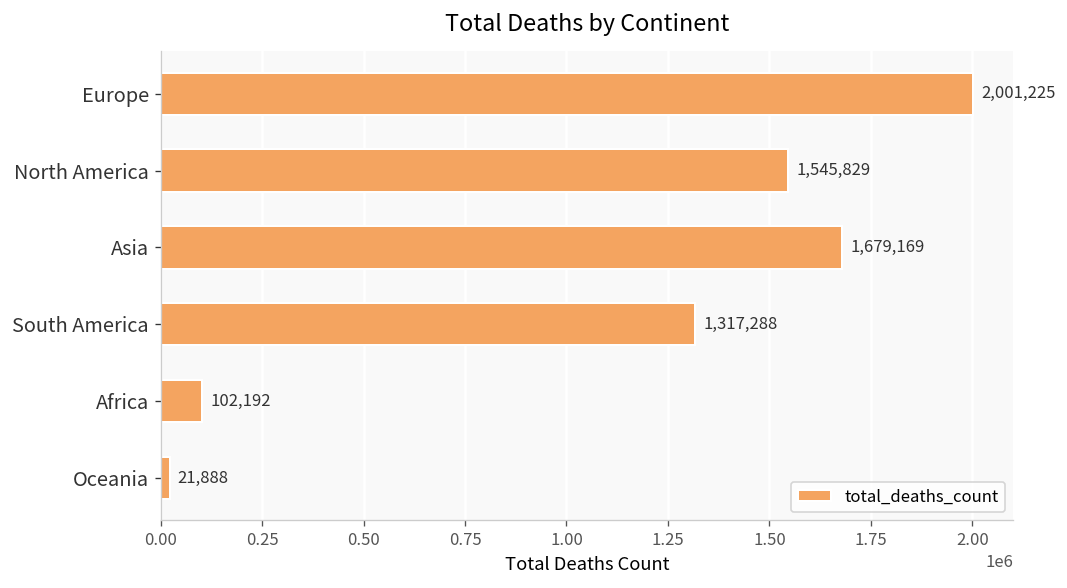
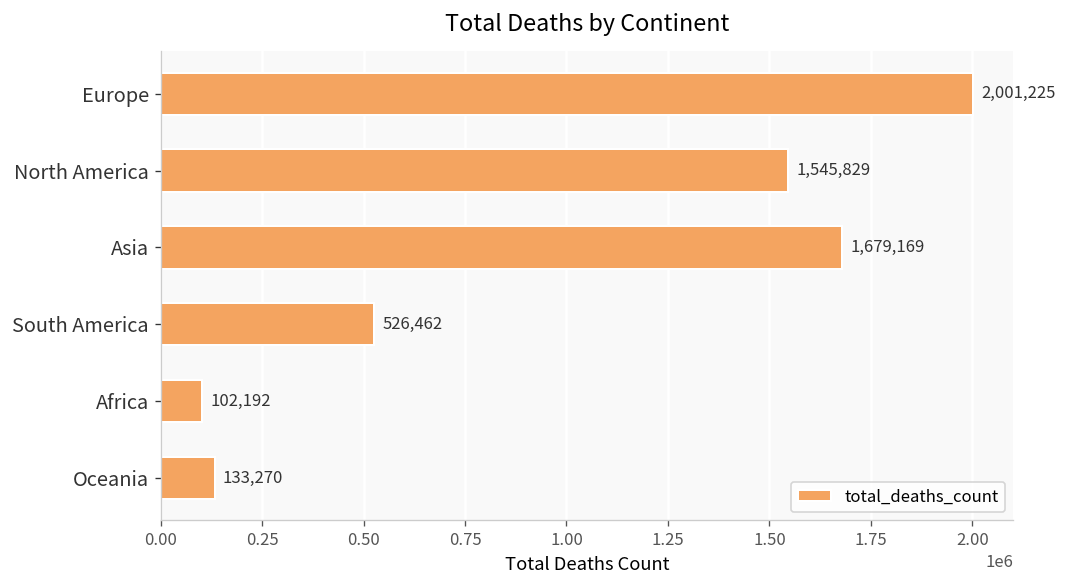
South America: 1,317,288 -> 526,462
Oceania: 21,888 -> 133,270
